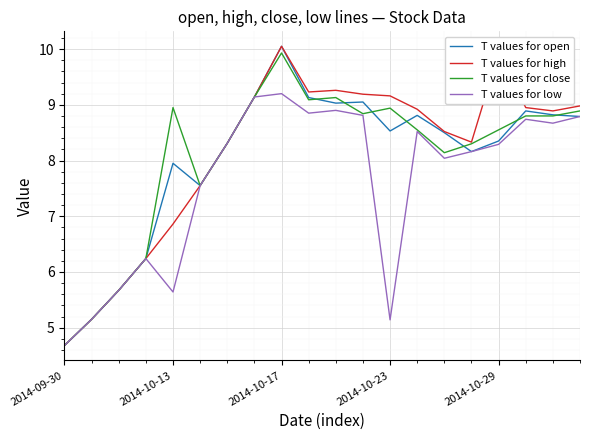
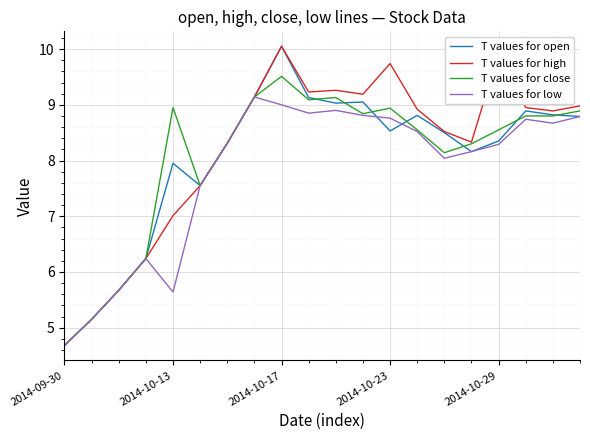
T values for high, 2014-10-13: 6.9 -> 7.0
T values for close, 2014-10-17: 9.9 -> 9.5
T values for low, 2014-10-17: 9.2 -> 9.0
T values for high, 2014-10-23: 9.2 -> 9.7
T values for low, 2014-10-23: 5.1 -> 8.8
